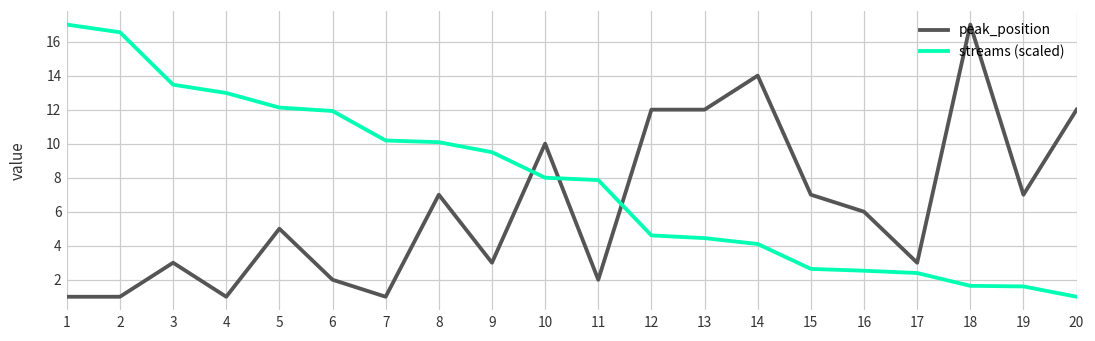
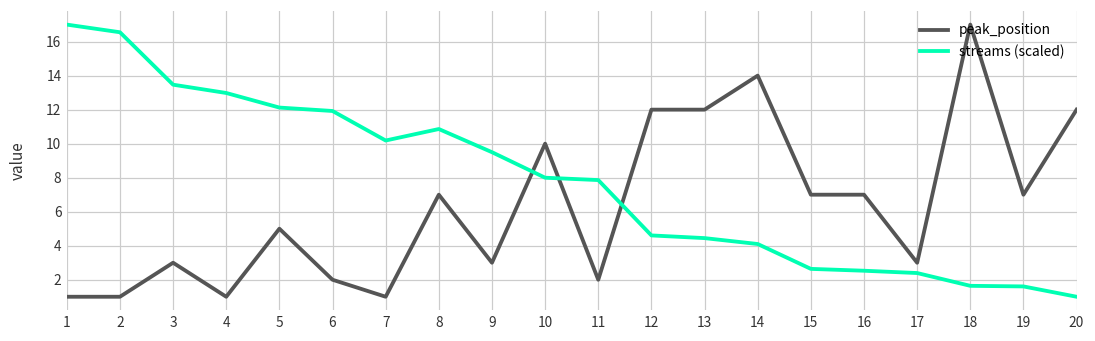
streams (scaled), 8: 10.1 -> 10.9
peak_position, 16: 6 -> 7
